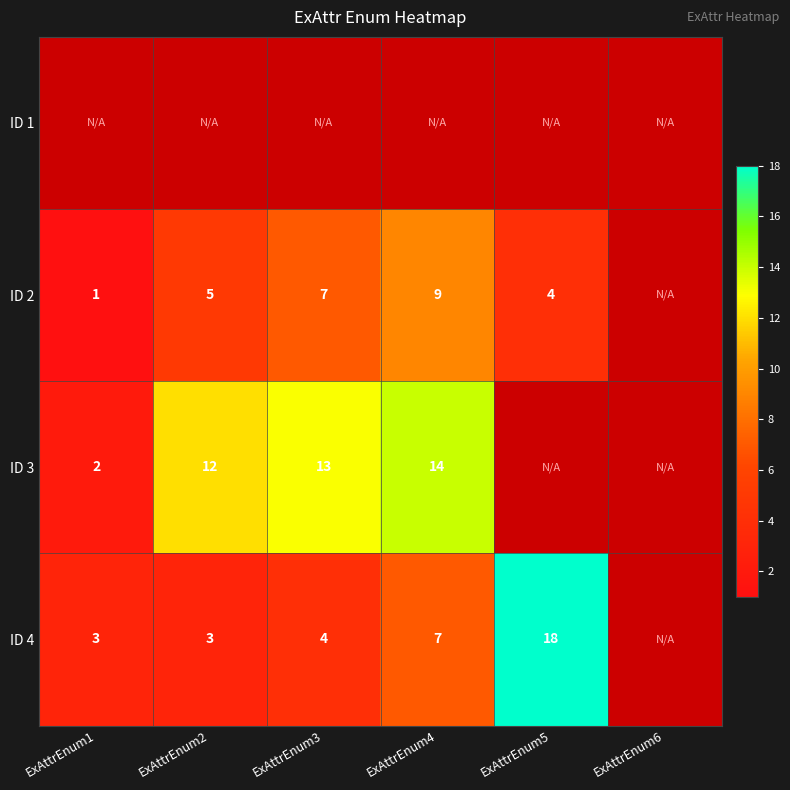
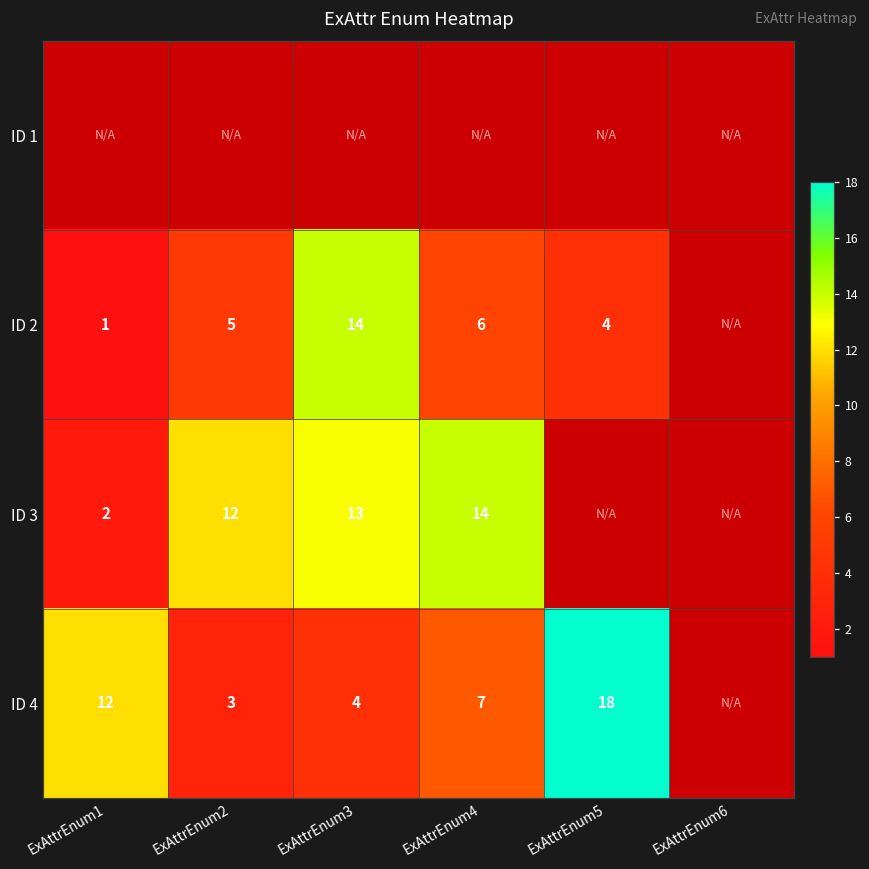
ID 2, ExAttrEnum3: 7 -> 14
ID 2, ExAttrEnum4: 9 -> 6
ID 4, ExAttrEnum1: 3 -> 12
